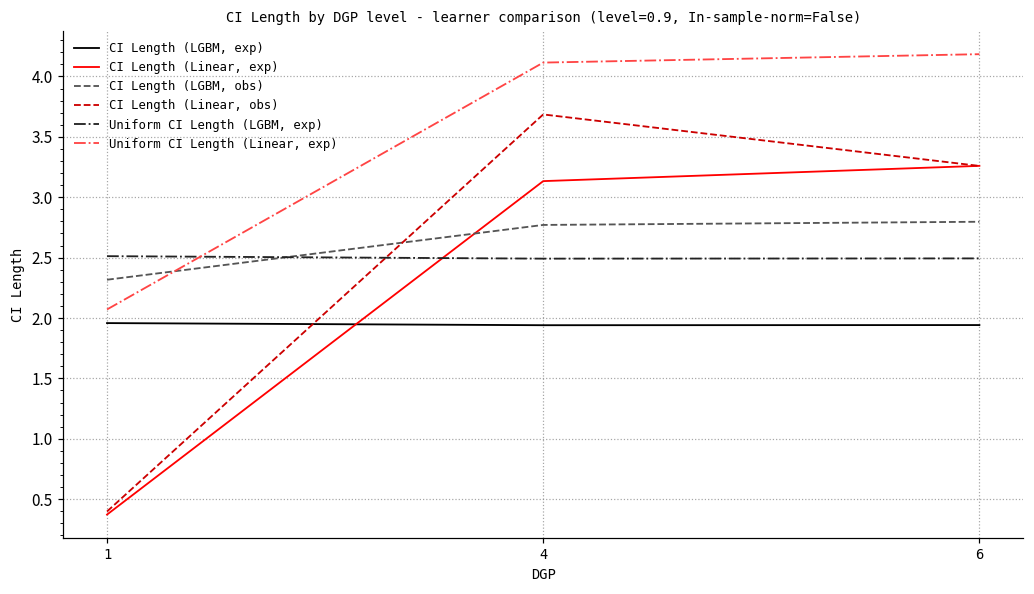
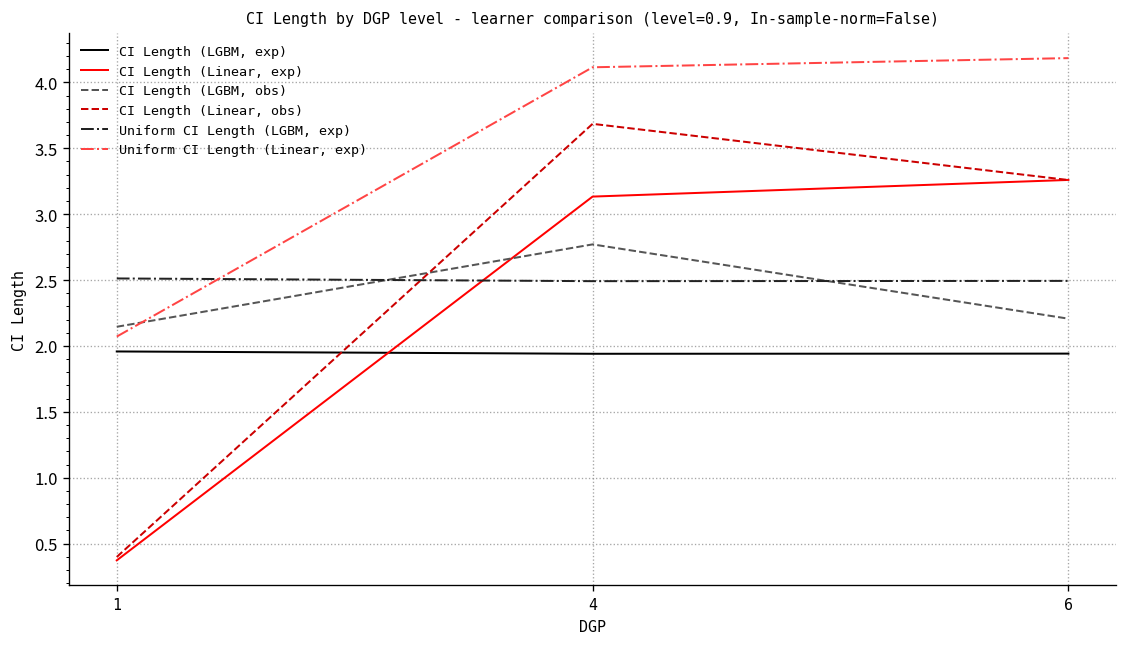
CI Length (LGBM, obs), 1: 2.32 -> 2.15
CI Length (LGBM, obs), 6: 2.80 -> 2.21
